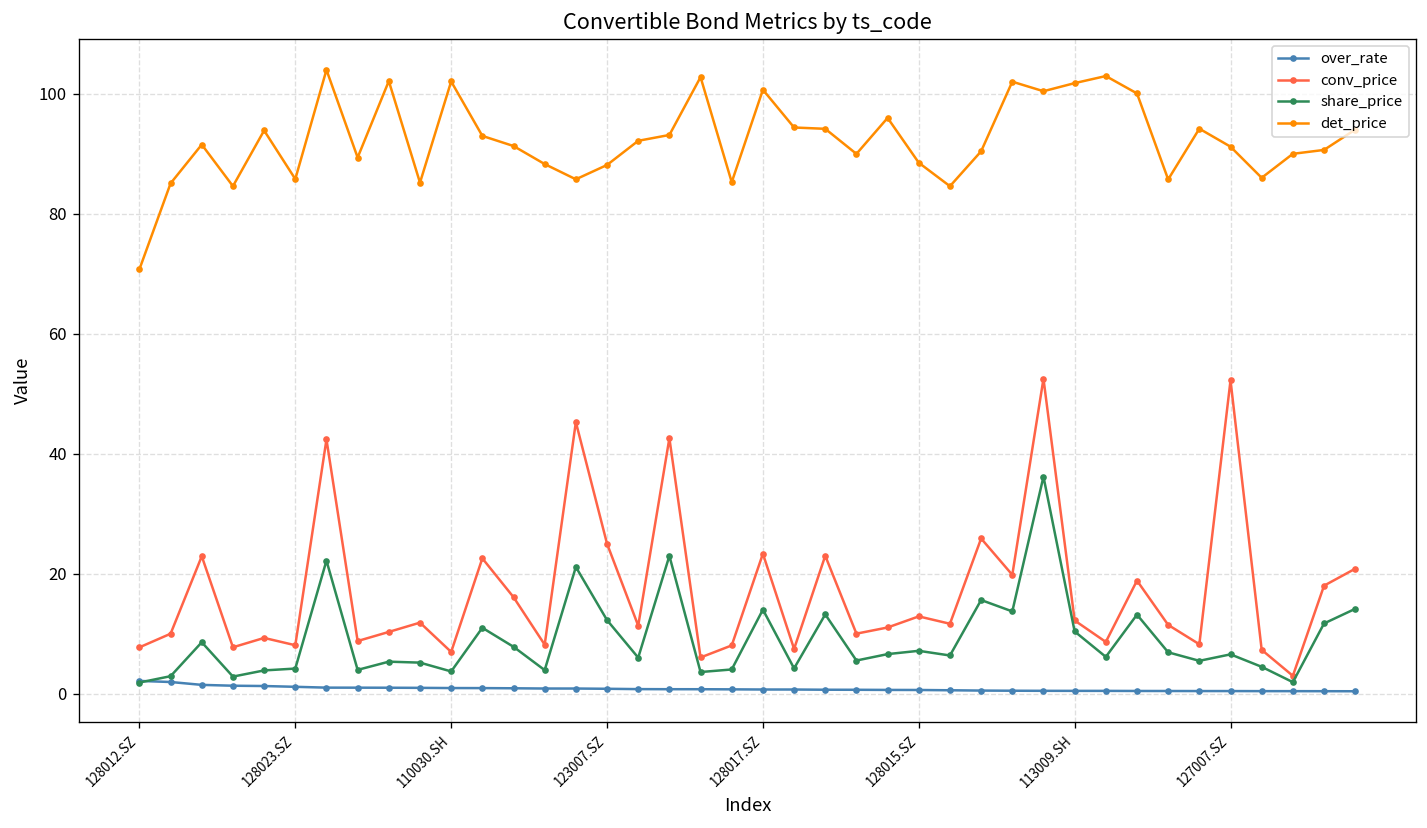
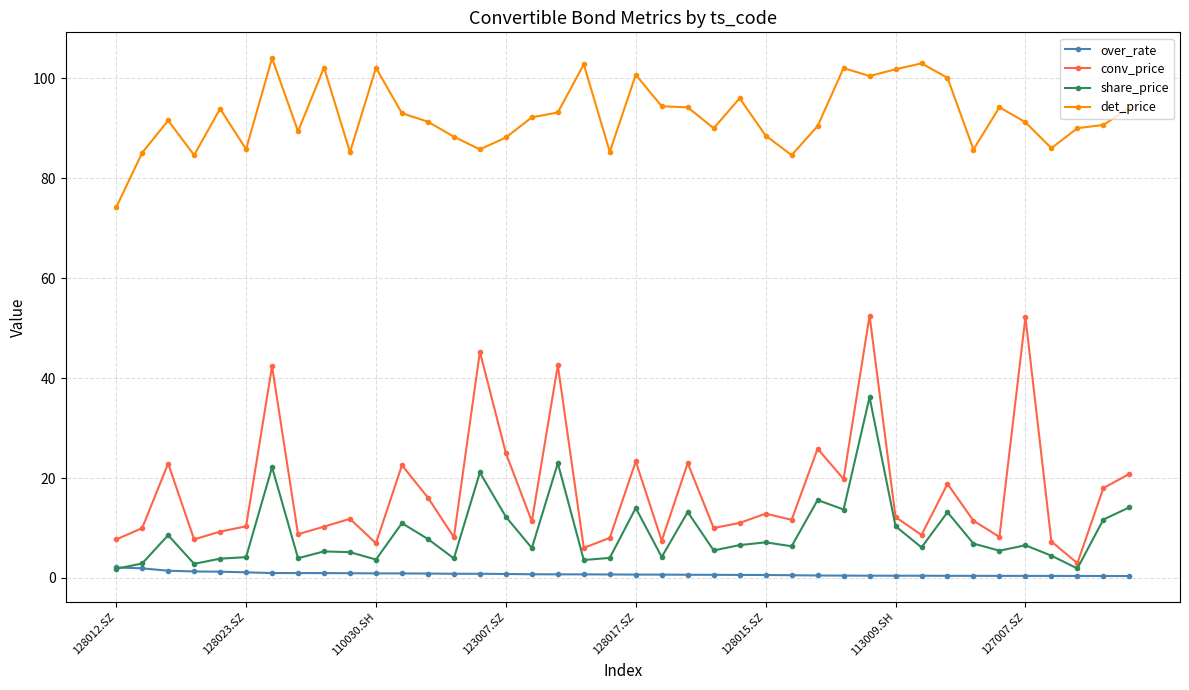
det_price, 128012.SZ: 71 -> 74
conv_price, 128023.SZ: 8 -> 10
